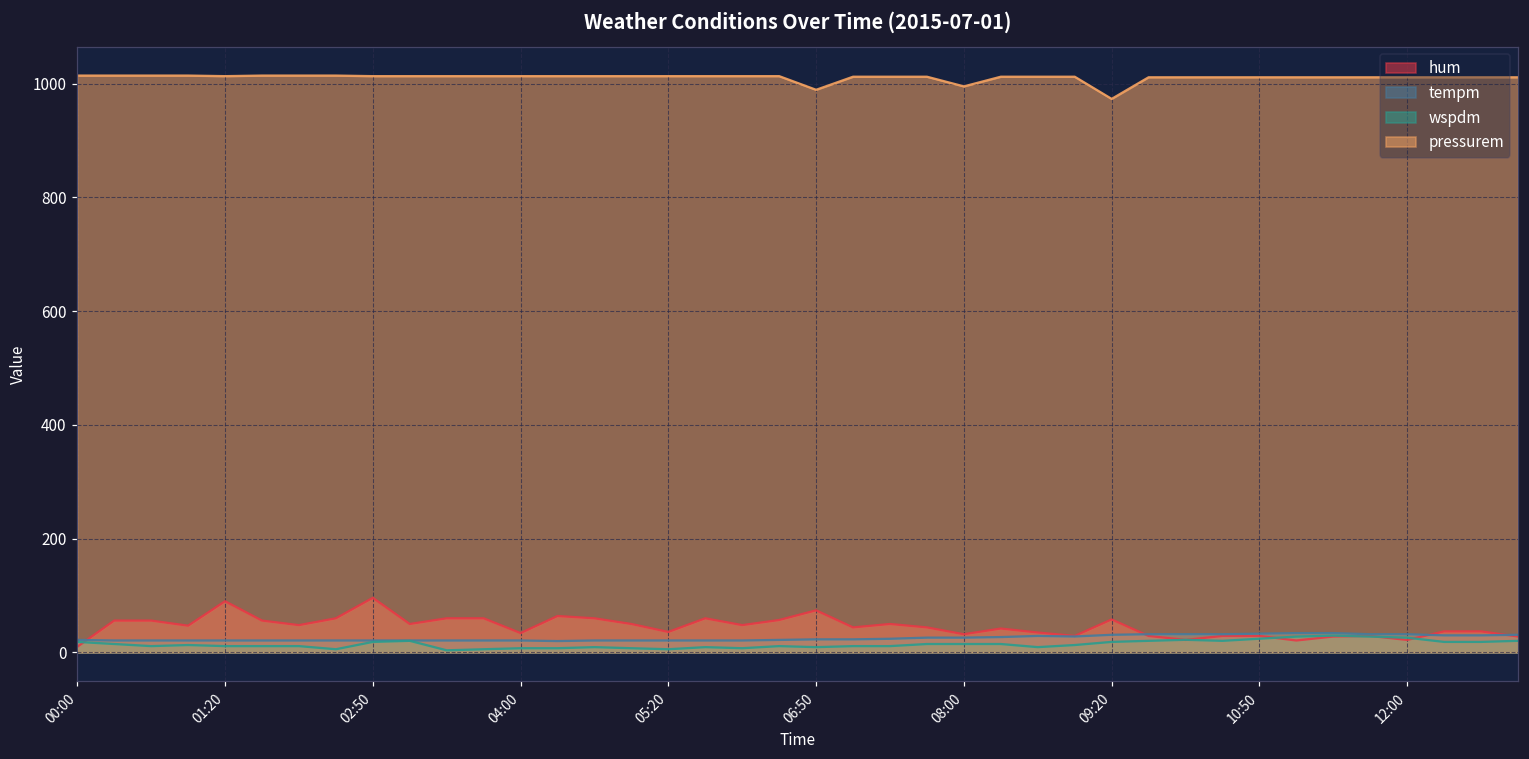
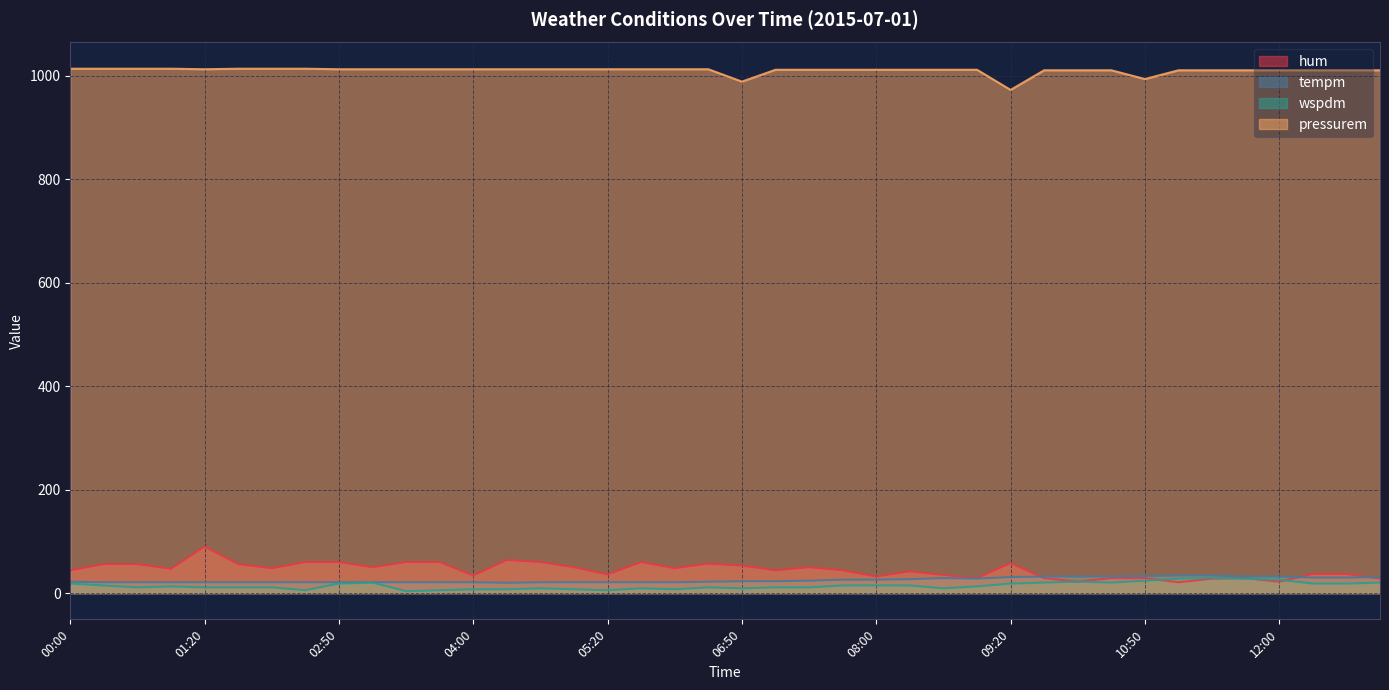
hum, 00:00: 10 -> 40
hum, 02:50: 100 -> 60
hum, 06:50: 70 -> 50
pressurem, 08:00: 1000 -> 1010
pressurem, 10:50: 1010 -> 990
